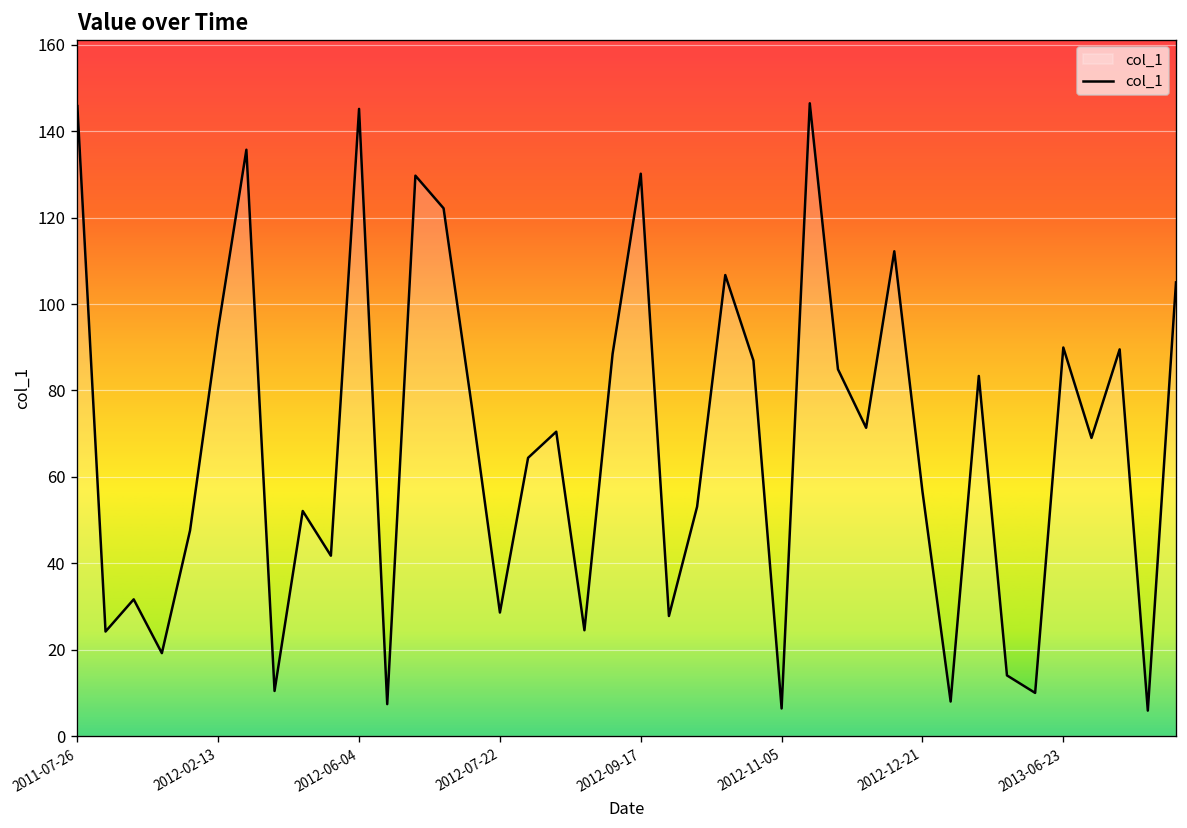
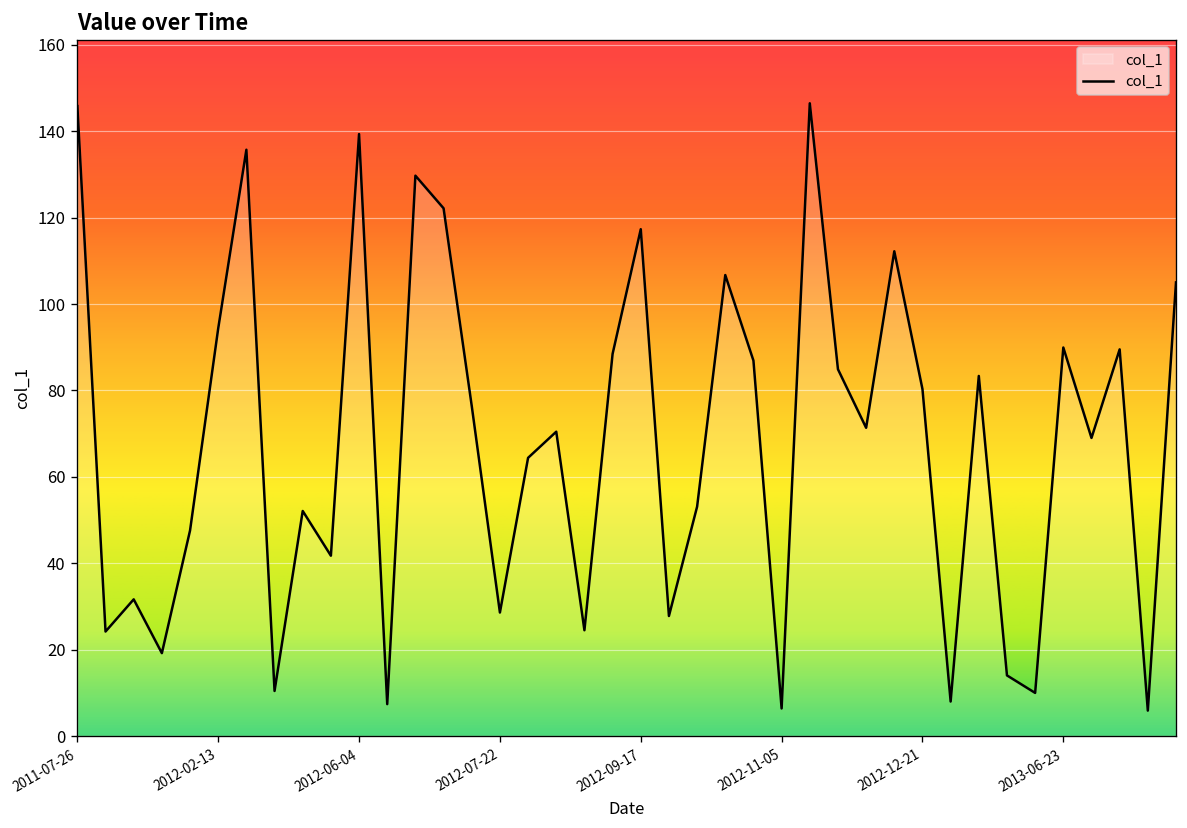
2012-06-04: 145 -> 139
2012-09-17: 130 -> 117
2012-12-21: 57 -> 80
